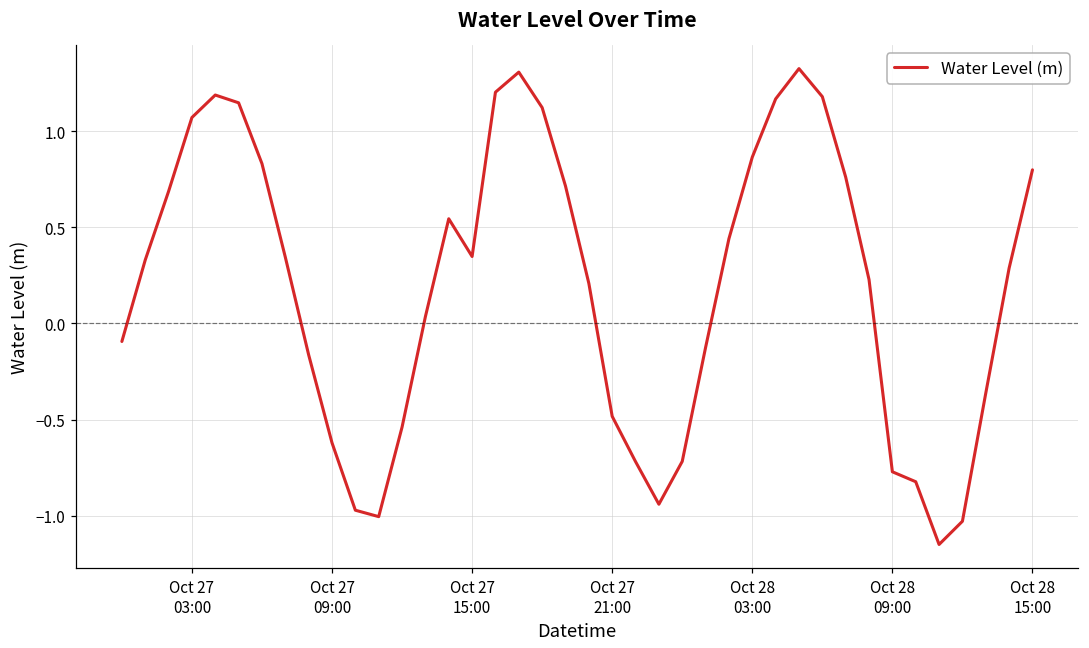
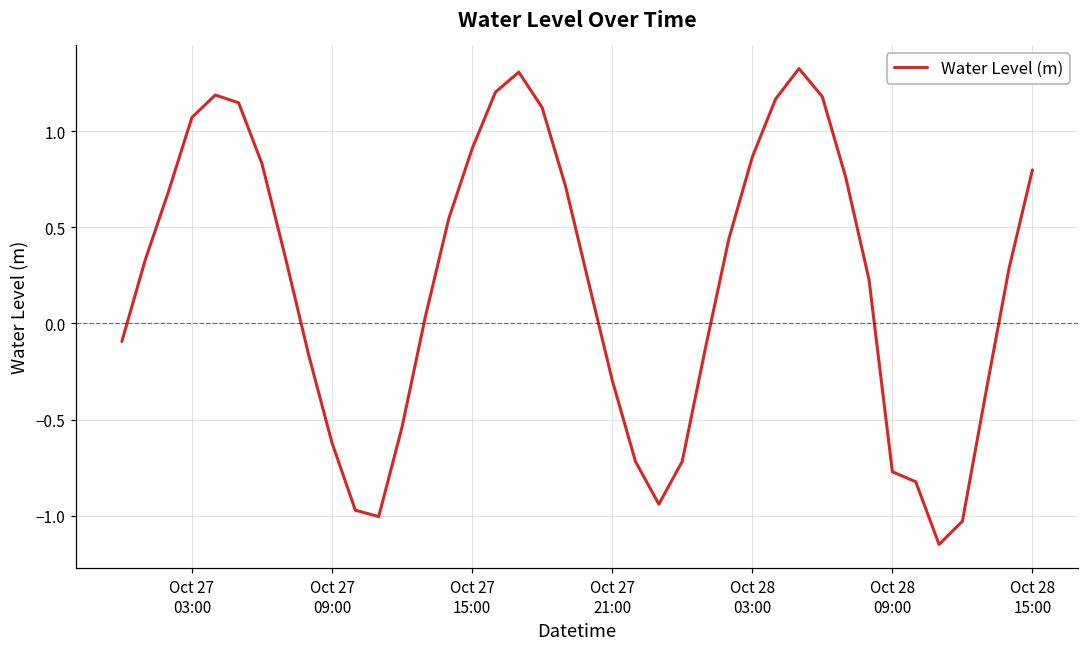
Oct 27 15:00: 0.35 -> 0.91
Oct 27 21:00: -0.48 -> -0.29
